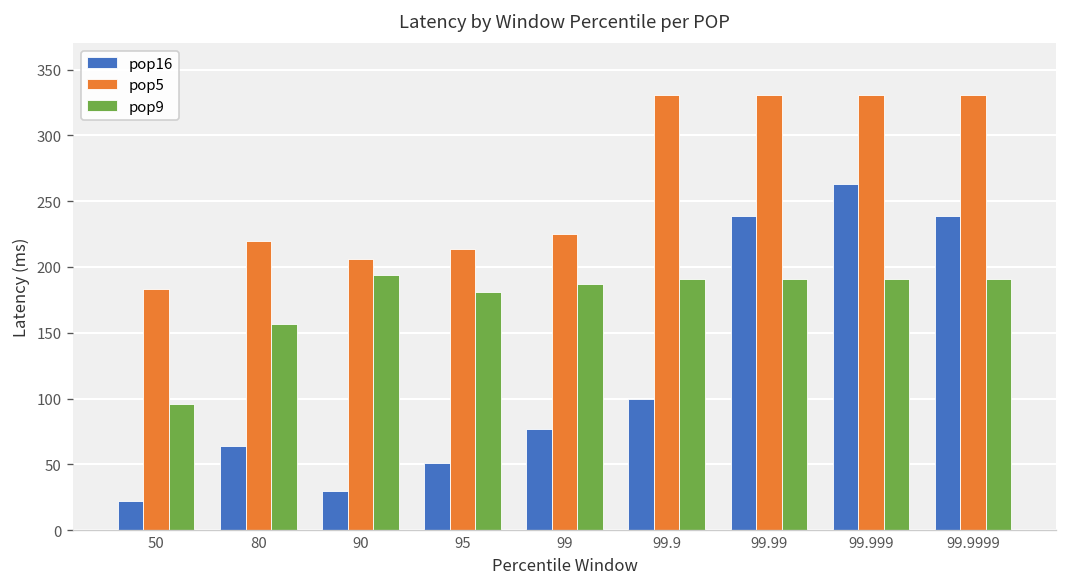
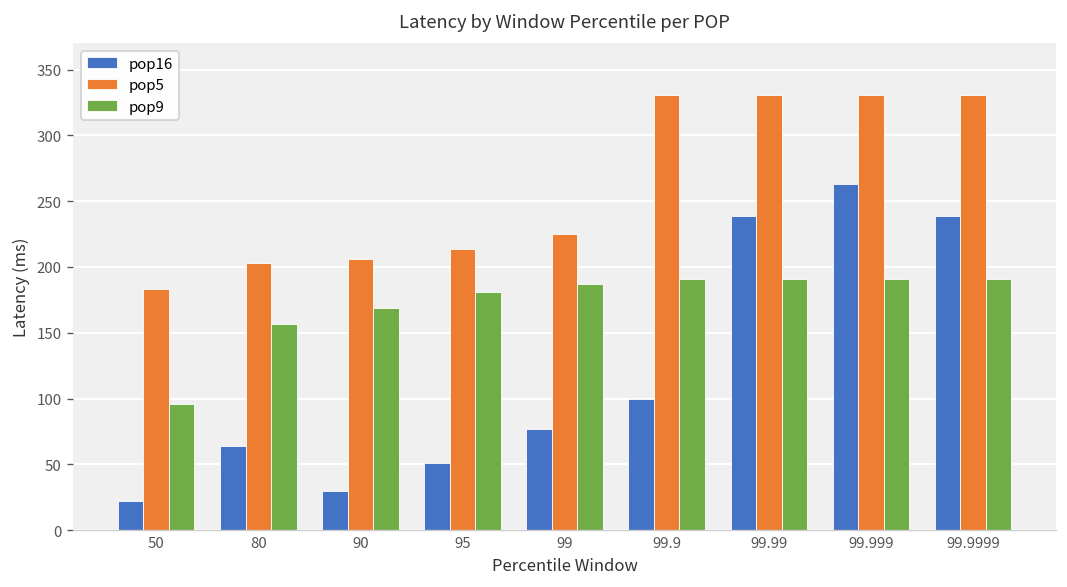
pop5, 80: 220 -> 203
pop9, 90: 194 -> 169
